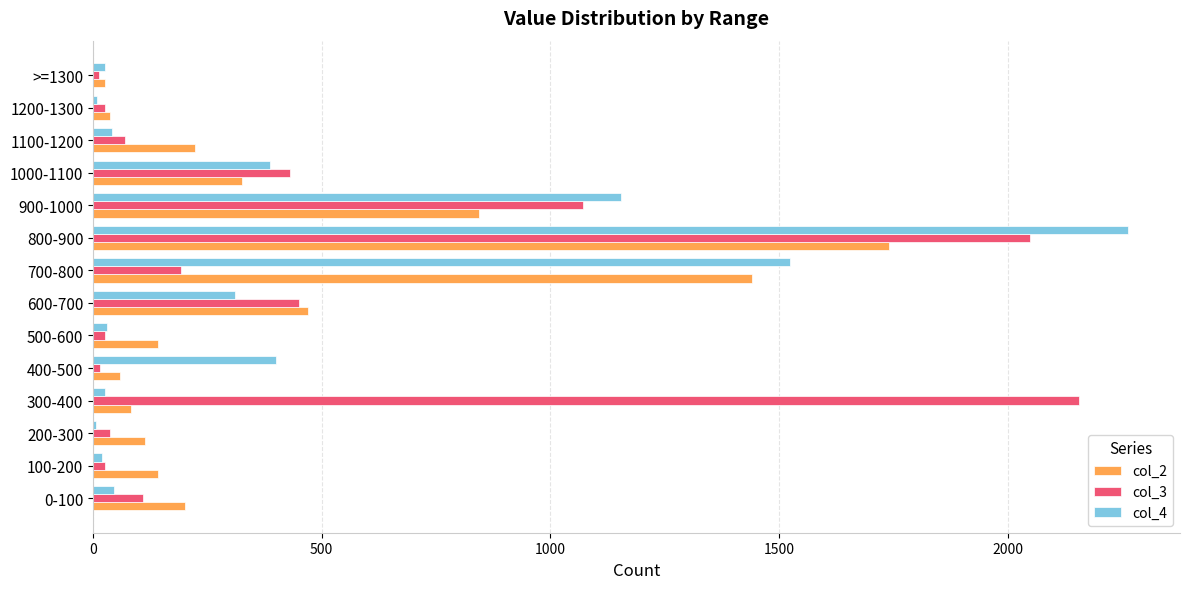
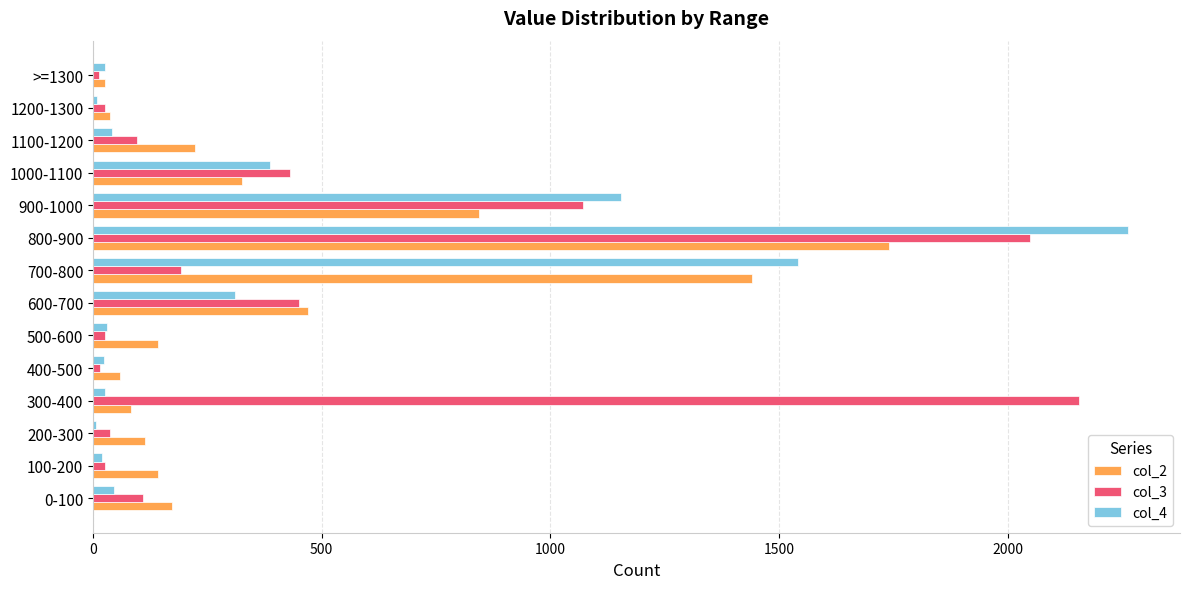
col_3, 1100-1200: 70 -> 100
col_4, 700-800: 1520 -> 1540
col_4, 400-500: 400 -> 20
col_2, 0-100: 200 -> 170
